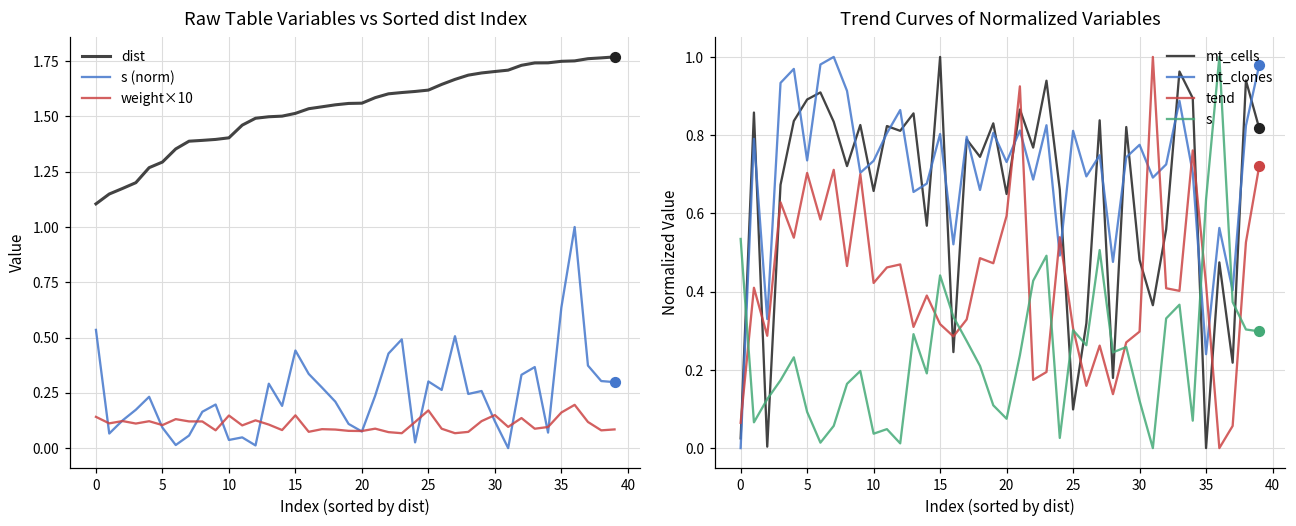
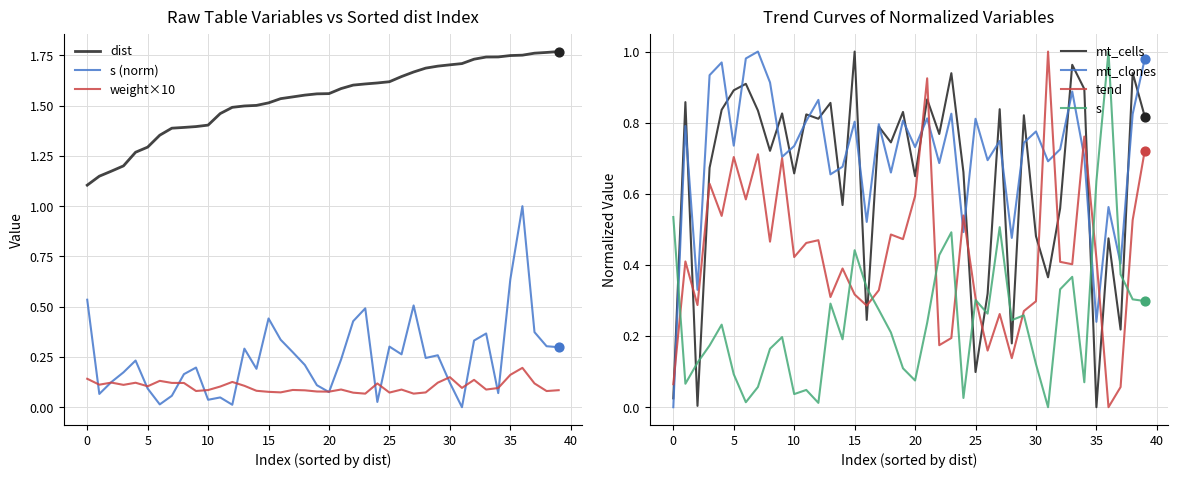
Raw Table Variables vs Sorted dist Index, weight×10, 10: 0.15 -> 0.09
Raw Table Variables vs Sorted dist Index, weight×10, 15: 0.15 -> 0.08
Raw Table Variables vs Sorted dist Index, weight×10, 25: 0.17 -> 0.07
